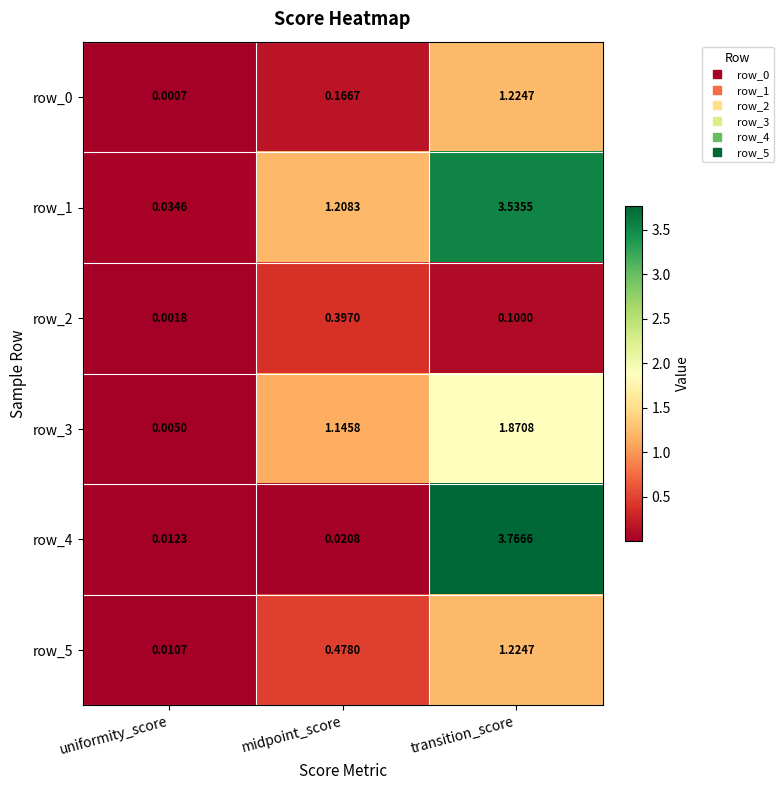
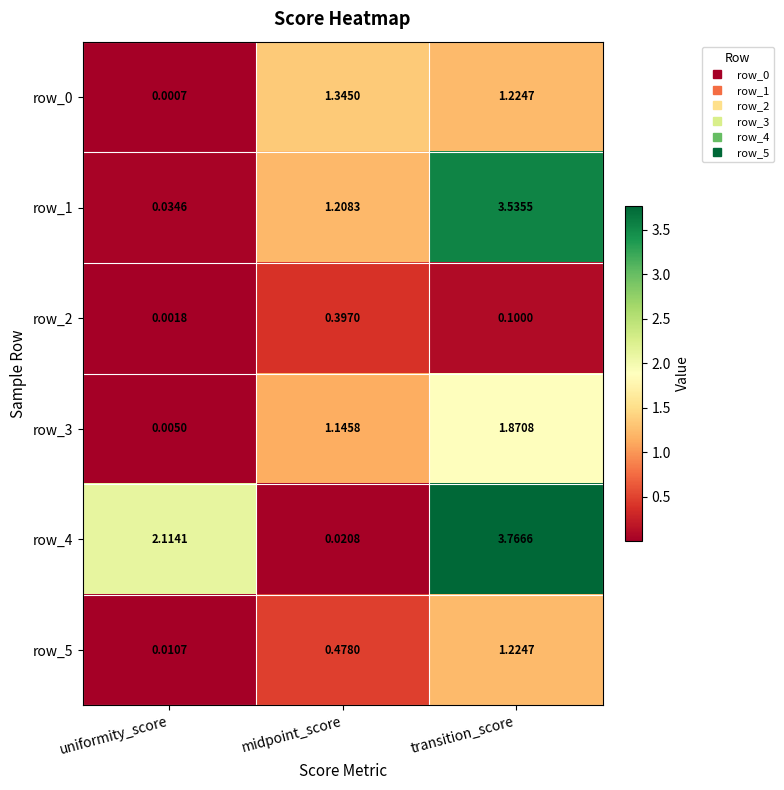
row_0, midpoint_score: 0.1667 -> 1.3450
row_4, uniformity_score: 0.0123 -> 2.1141
